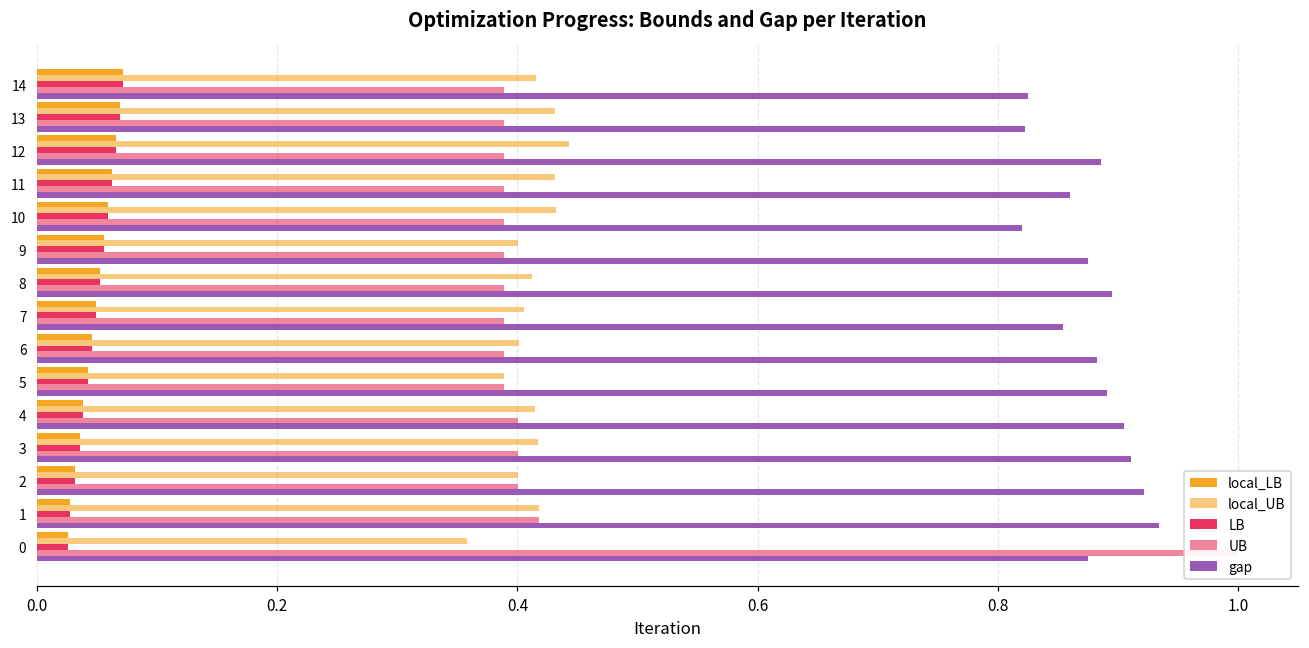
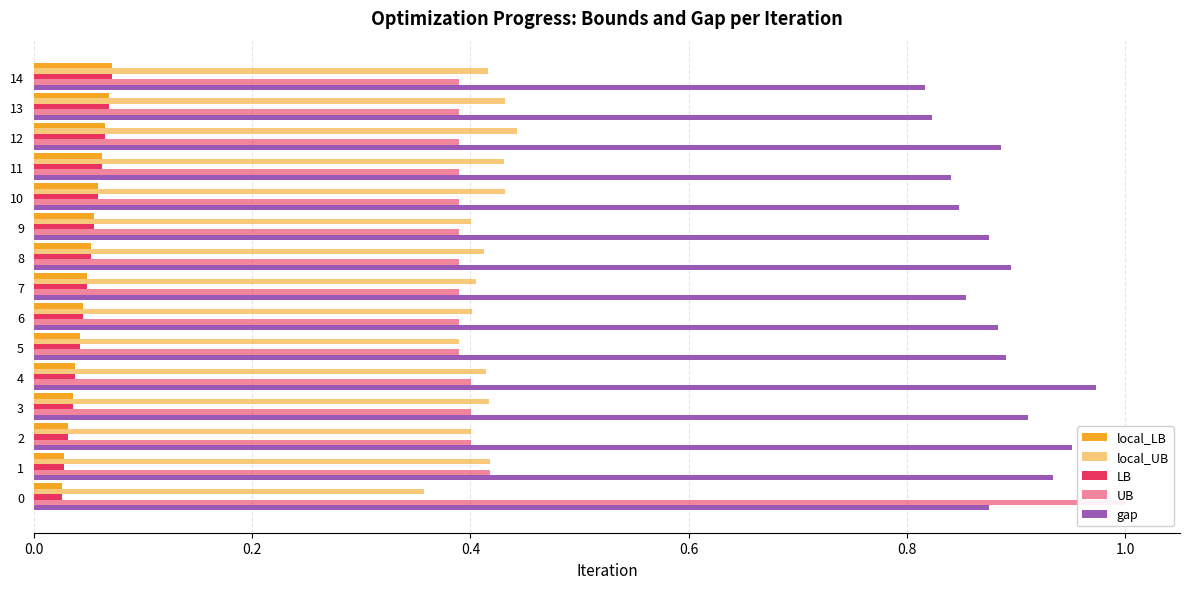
gap, 14: 0.825 -> 0.816
gap, 11: 0.86 -> 0.84
gap, 10: 0.820 -> 0.848
gap, 4: 0.905 -> 0.973
gap, 2: 0.922 -> 0.951
